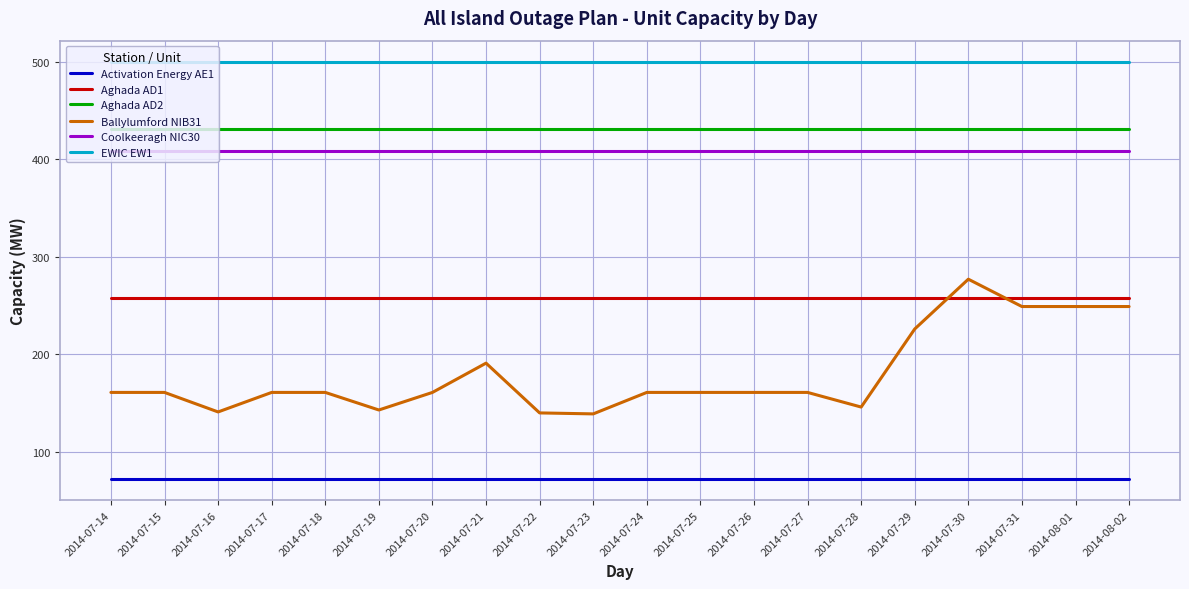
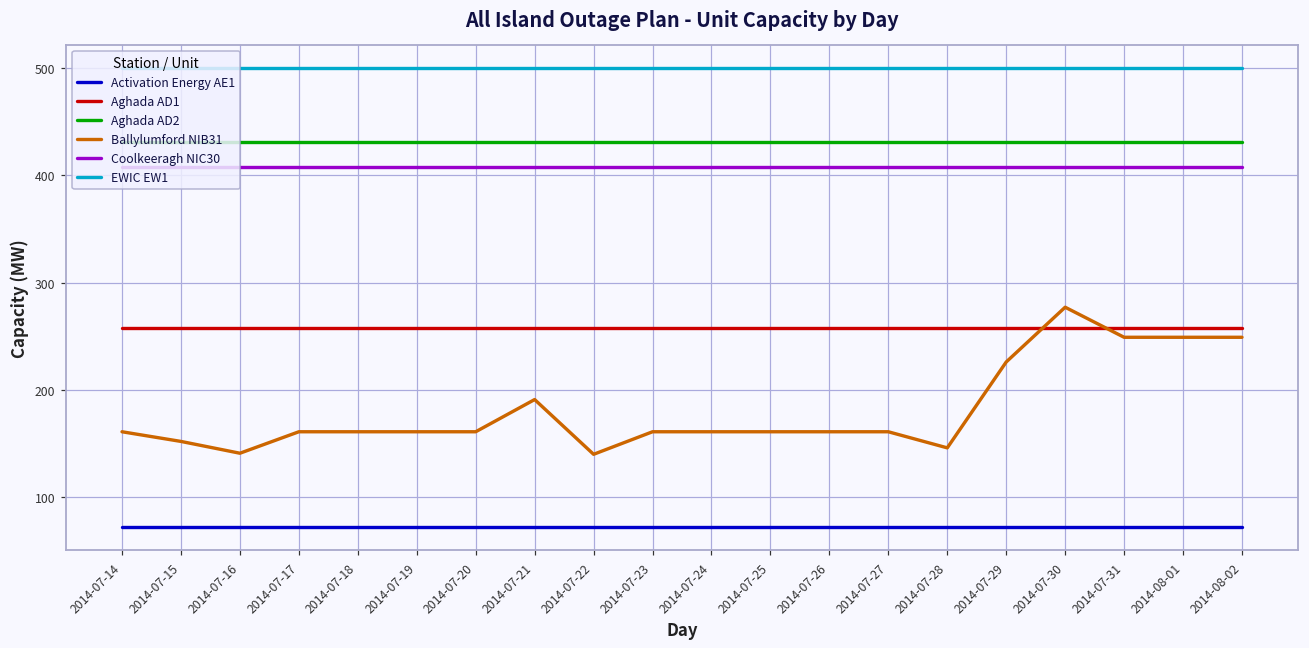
Ballylumford NIB31, 2014-07-15: 160 -> 150
Ballylumford NIB31, 2014-07-19: 140 -> 160
Ballylumford NIB31, 2014-07-23: 140 -> 160
